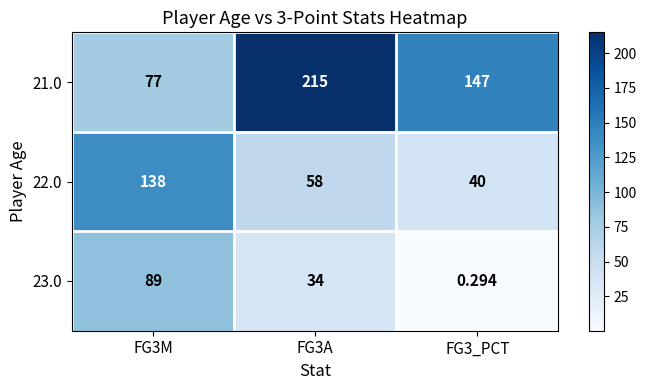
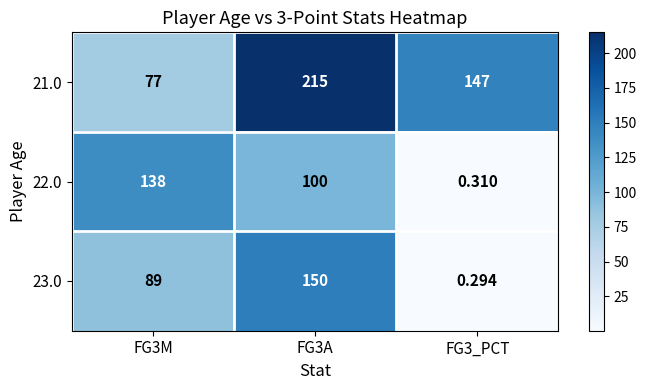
22.0, FG3A: 58 -> 100
22.0, FG3_PCT: 40 -> 0.310
23.0, FG3A: 34 -> 150
